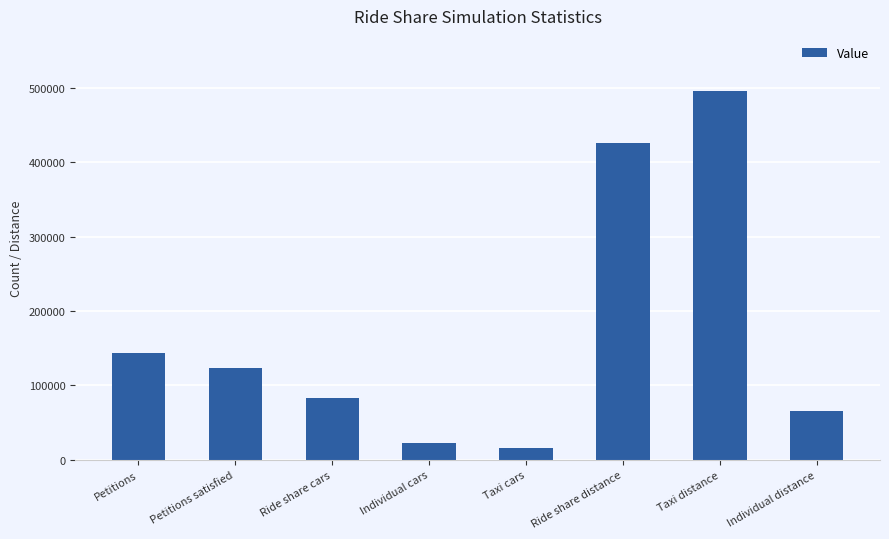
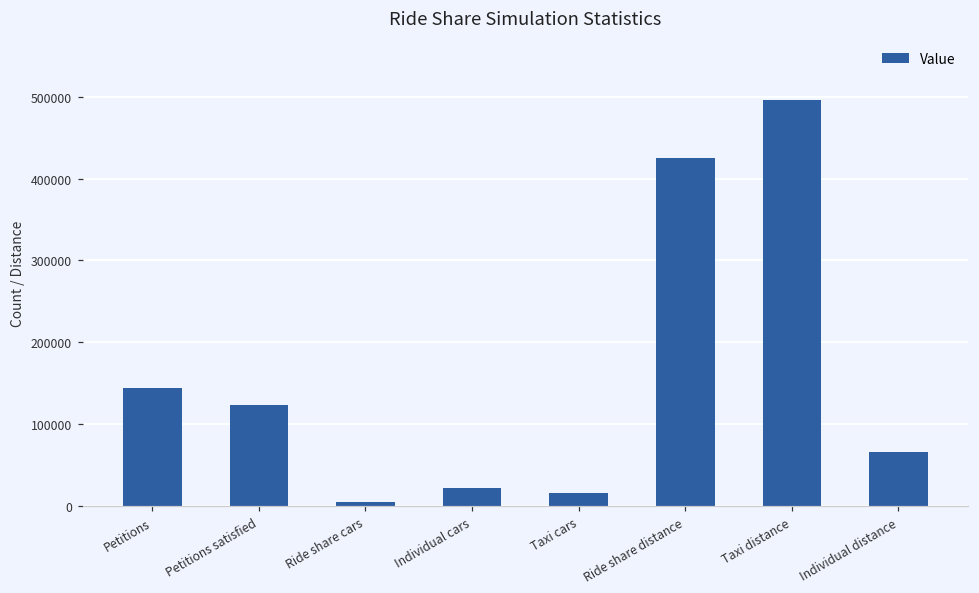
Ride share cars: 80000 -> 0
